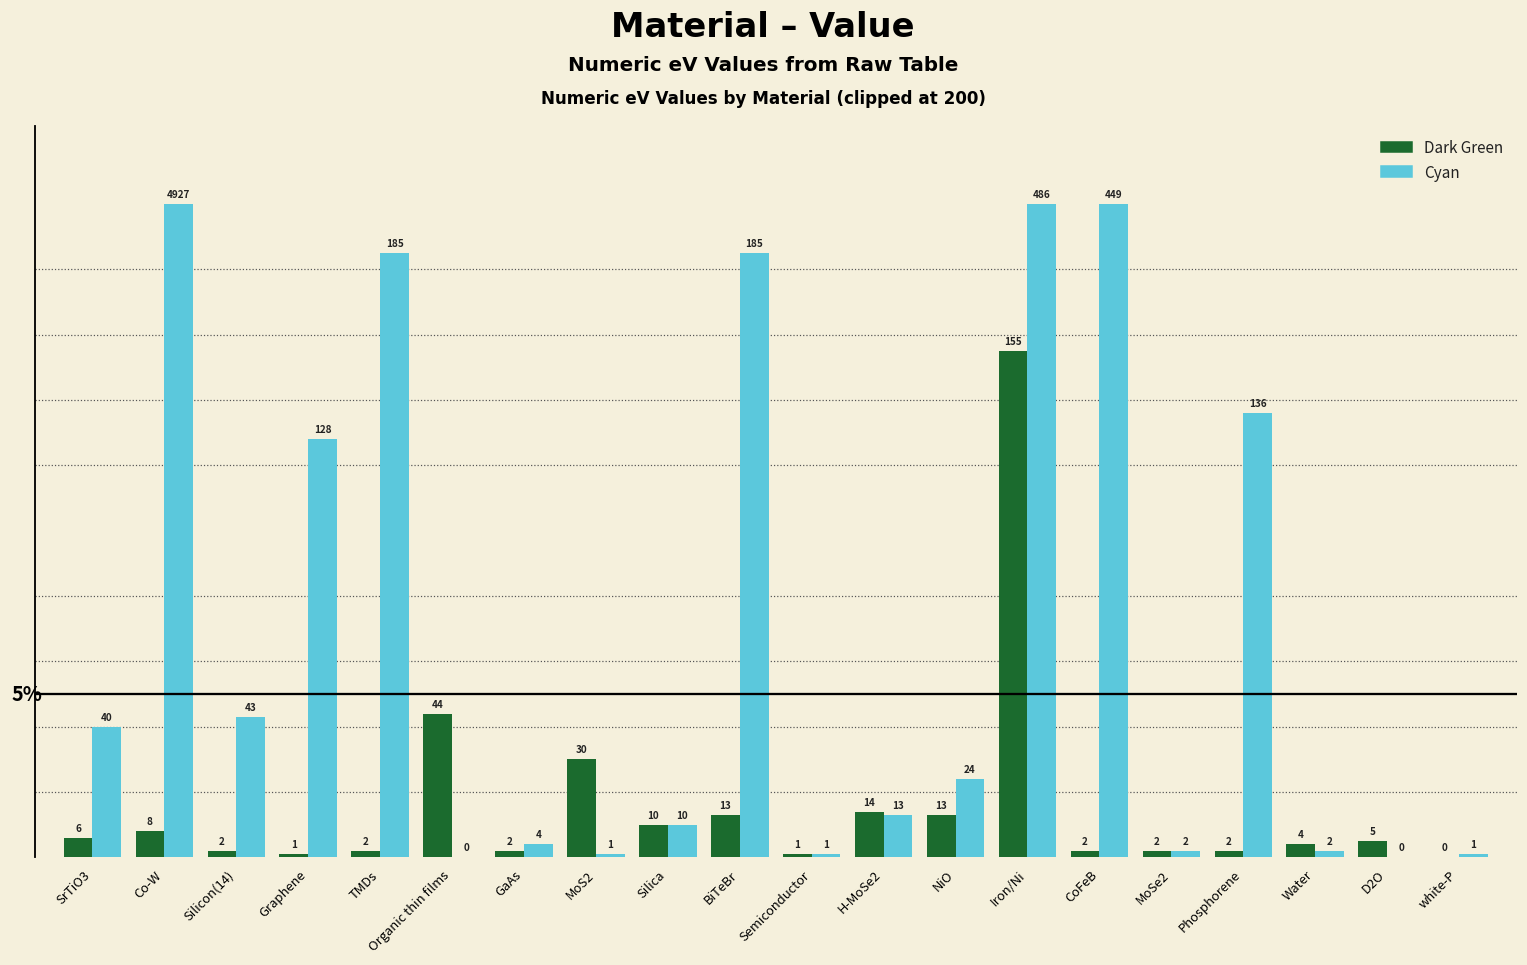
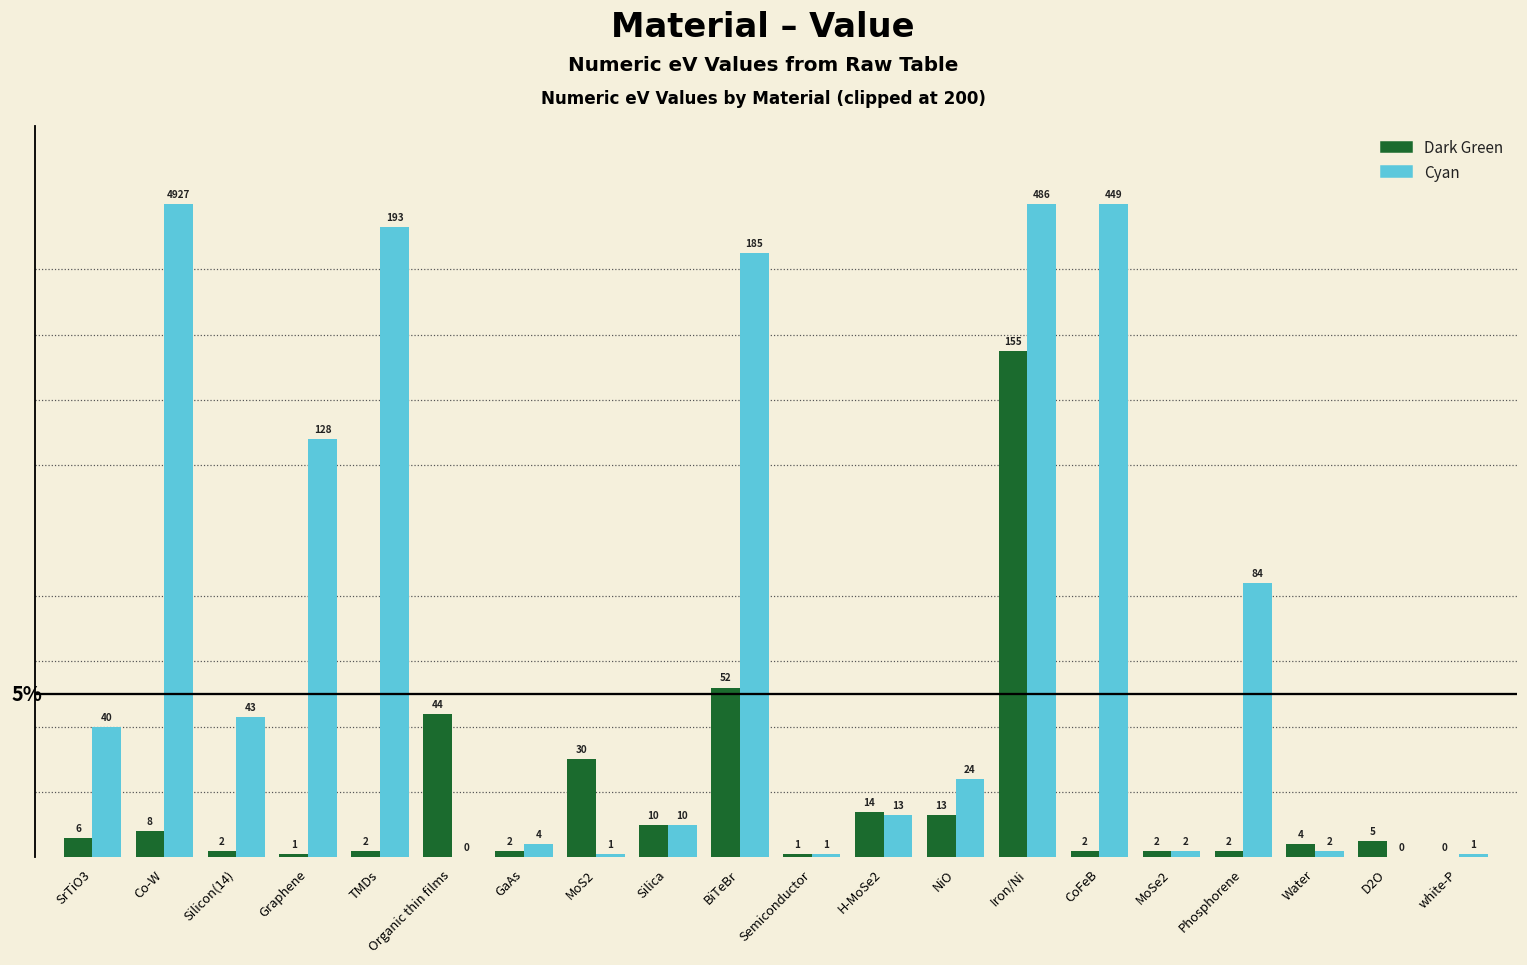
Cyan, TMDs: 185 -> 193
Dark Green, BiTeBr: 13 -> 52
Cyan, Phosphorene: 136 -> 84
